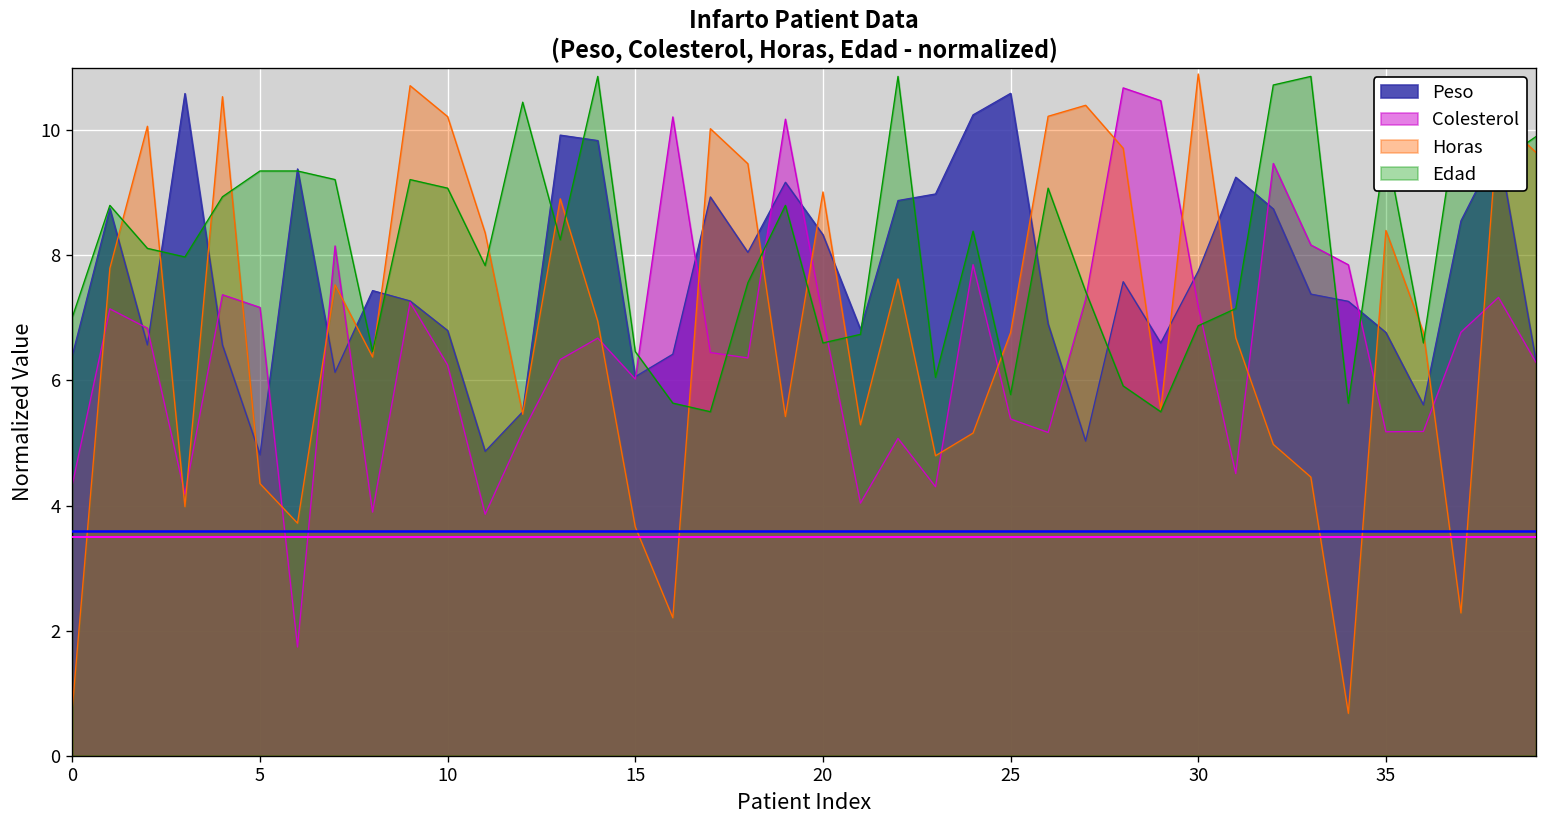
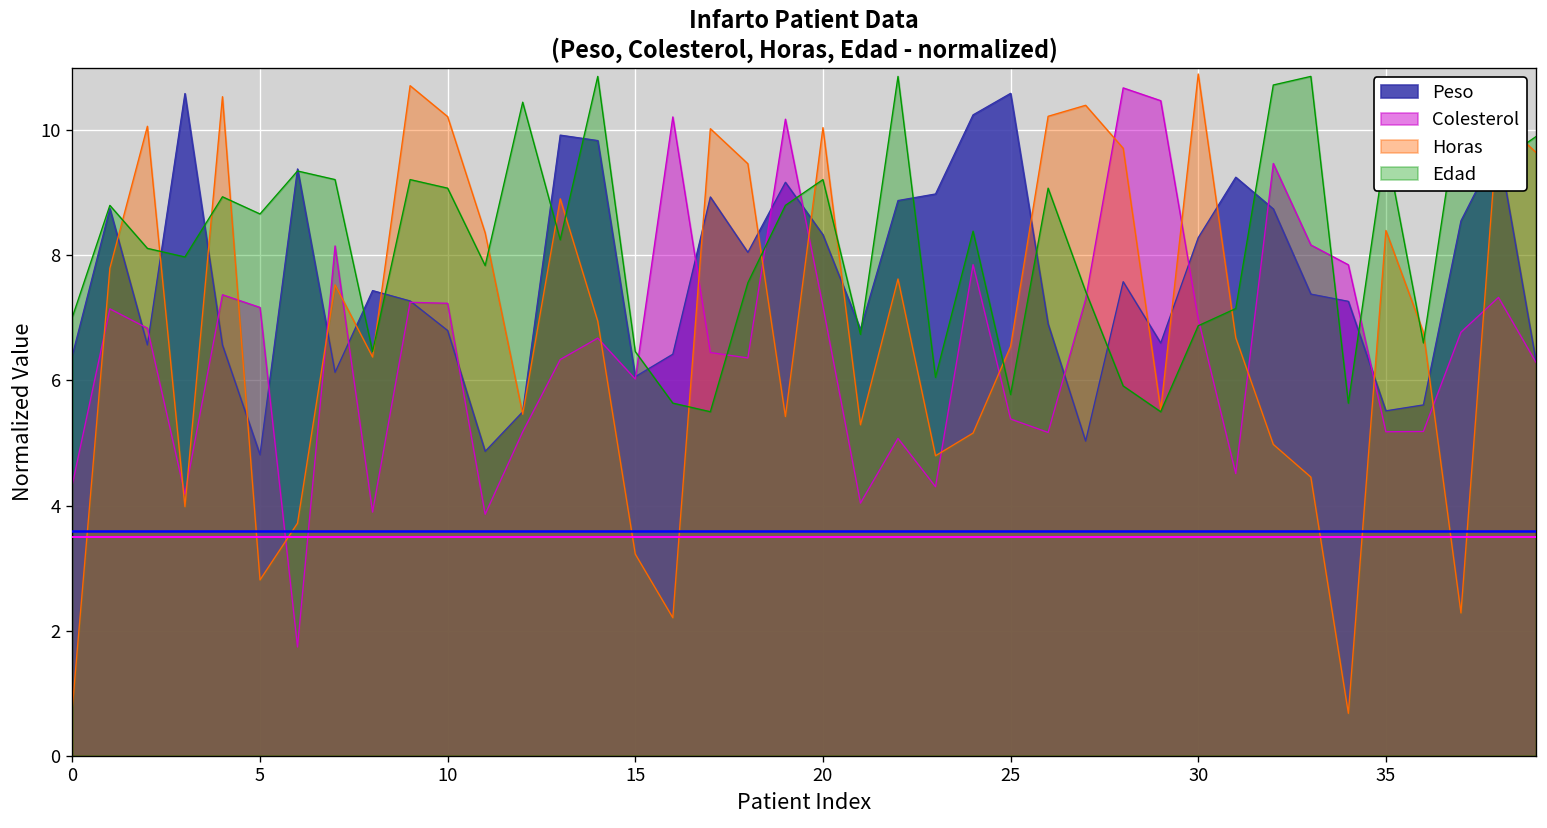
Horas, 5: 4.4 -> 2.8
Edad, 5: 9.4 -> 8.7
Colesterol, 10: 6.2 -> 7.2
Horas, 15: 3.7 -> 3.2
Colesterol, 20: 7.0 -> 7.2
Horas, 20: 9.0 -> 10.0
Edad, 20: 6.6 -> 9.2
Horas, 25: 6.8 -> 6.5
Peso, 30: 7.7 -> 8.3
Colesterol, 30: 7.2 -> 7.0
Peso, 35: 6.8 -> 5.5
